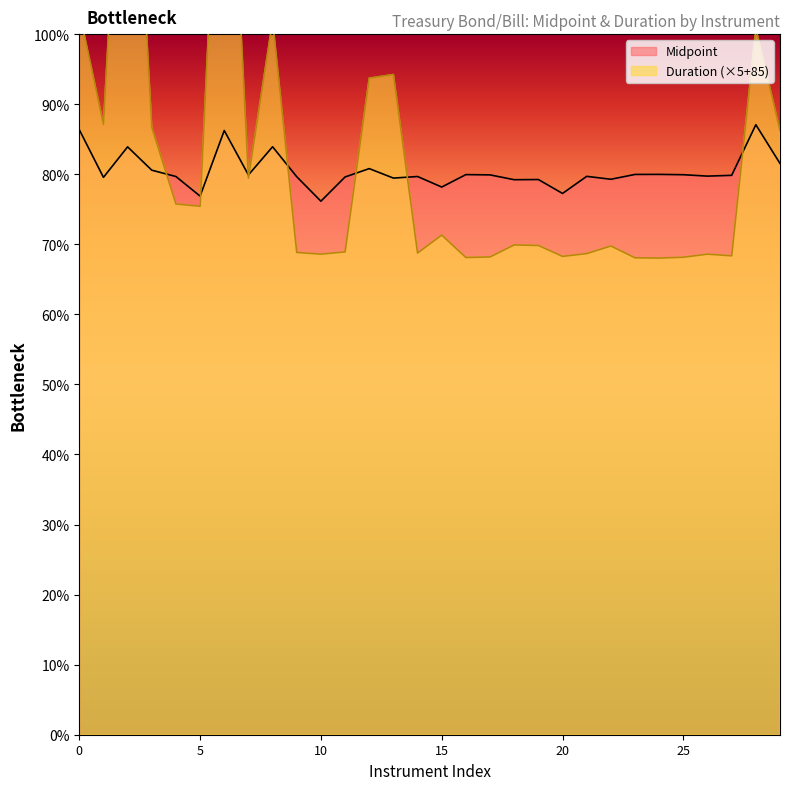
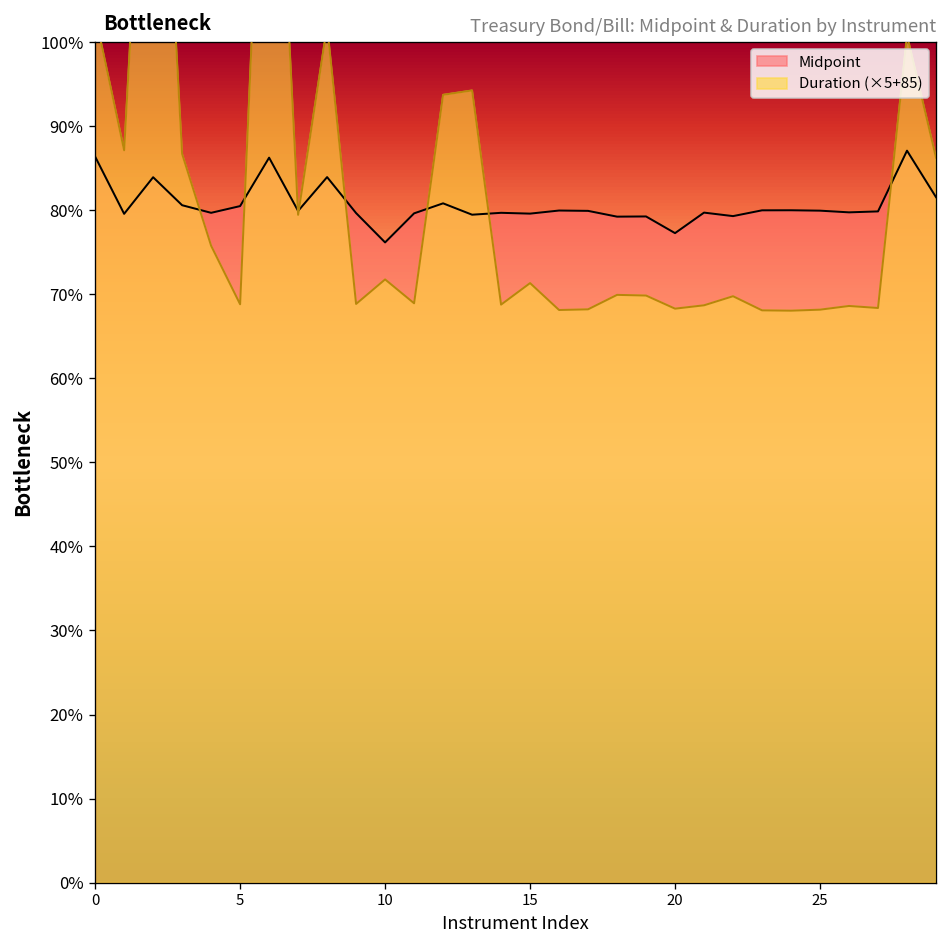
Midpoint, 5: 77% -> 80%
Duration (×5+85), 5: 75% -> 69%
Duration (×5+85), 10: 69% -> 72%
Midpoint, 15: 78% -> 80%
